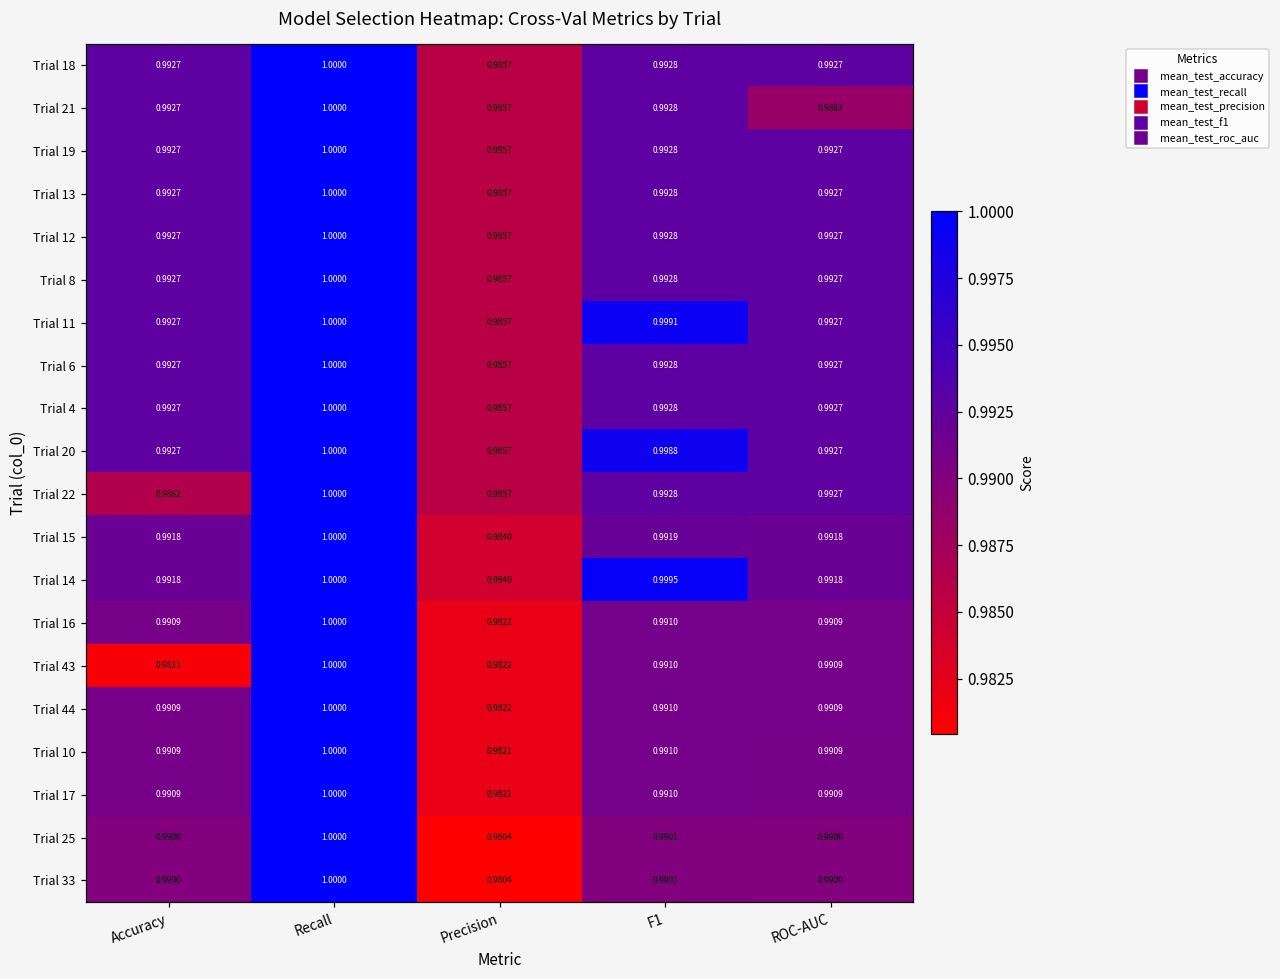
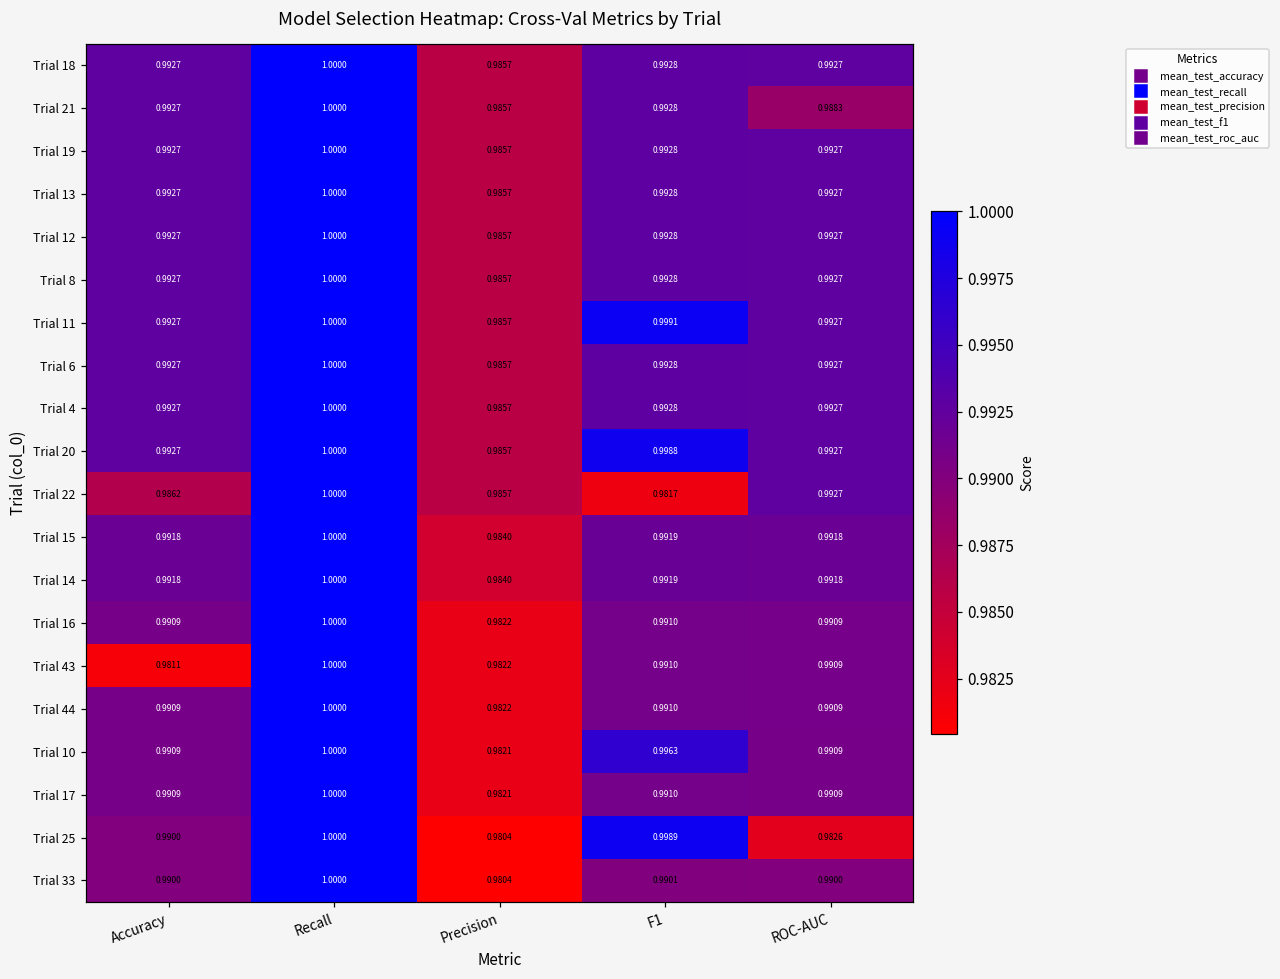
Trial 22, F1: 0.9928 -> 0.9817
Trial 14, F1: 0.9995 -> 0.9919
Trial 10, F1: 0.9910 -> 0.9963
Trial 25, F1: 0.9901 -> 0.9989
Trial 25, ROC-AUC: 0.9900 -> 0.9826
